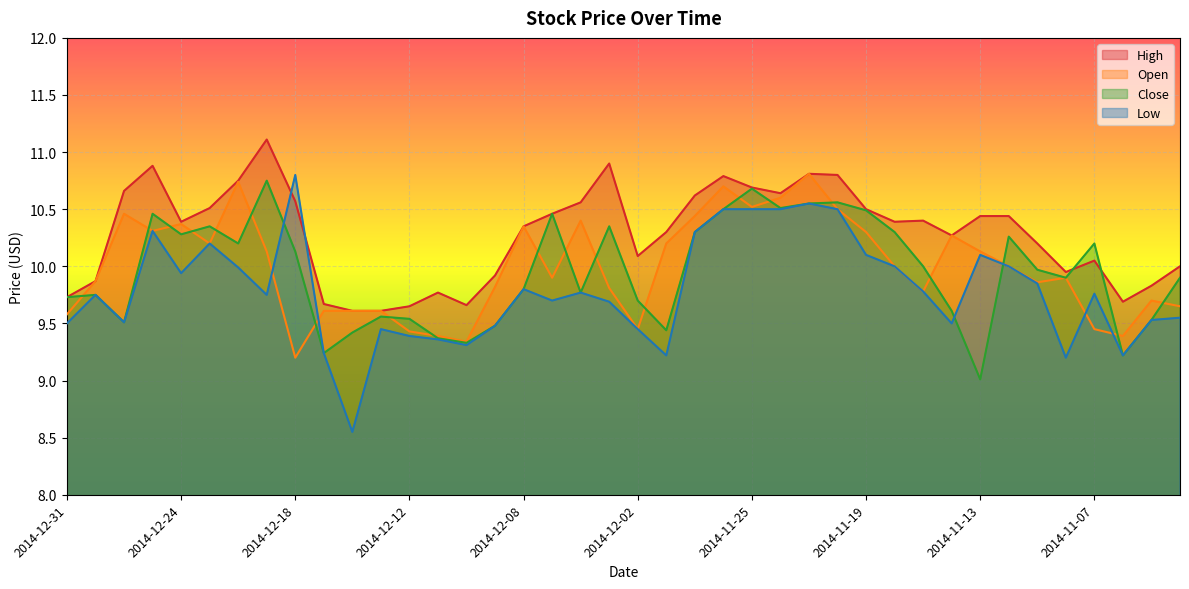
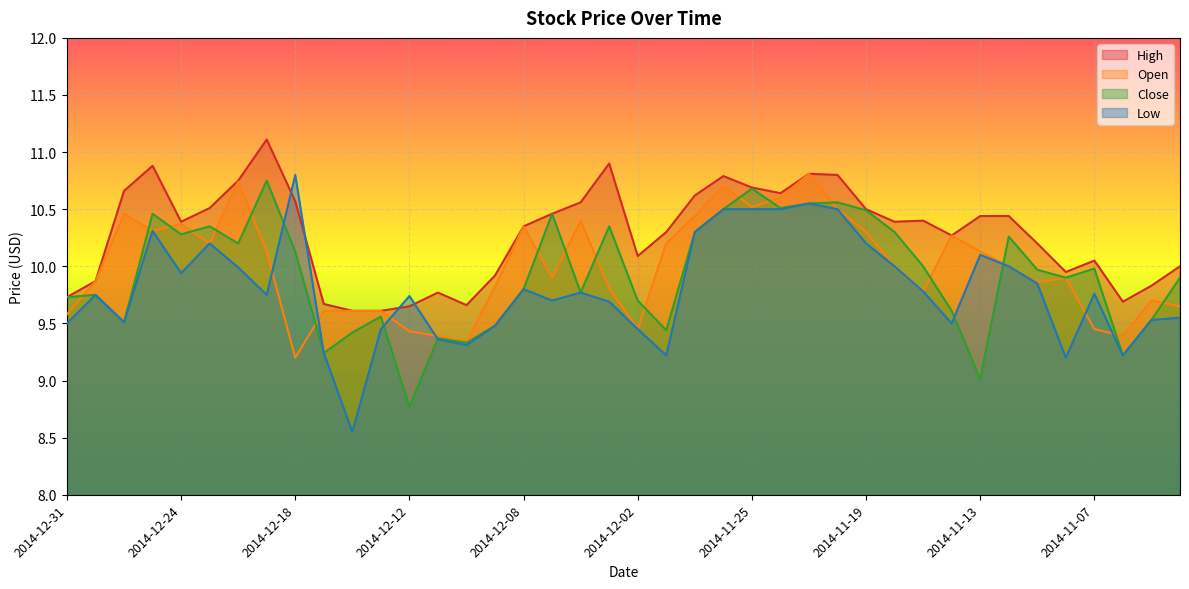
Close, 2014-12-12: 9.54 -> 8.77
Low, 2014-12-12: 9.39 -> 9.74
Low, 2014-11-19: 10.1 -> 10.2
Close, 2014-11-07: 10.20 -> 9.98
